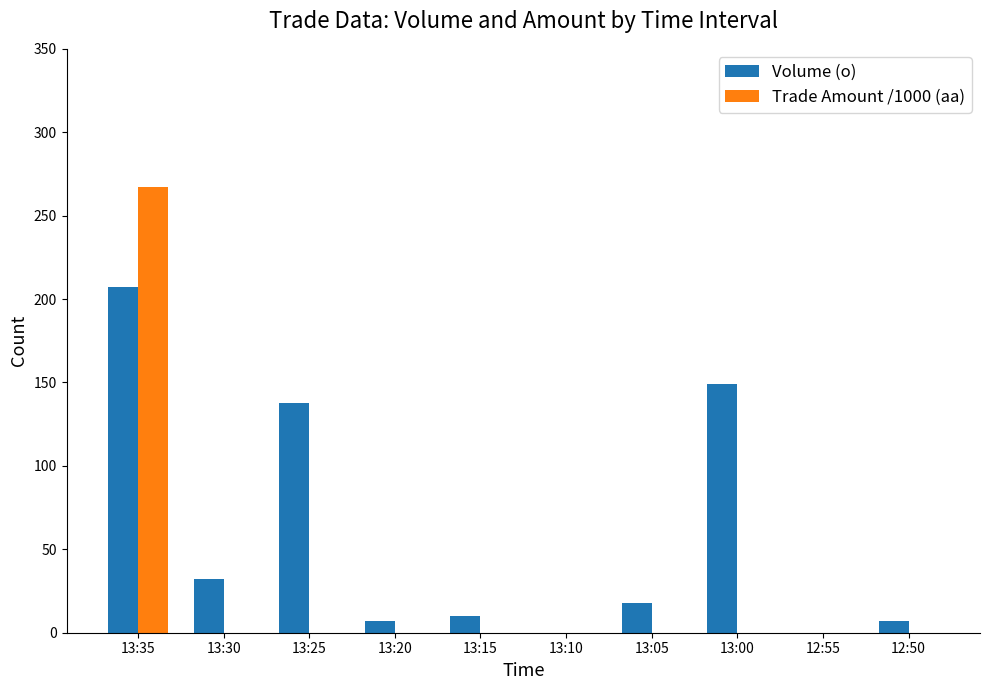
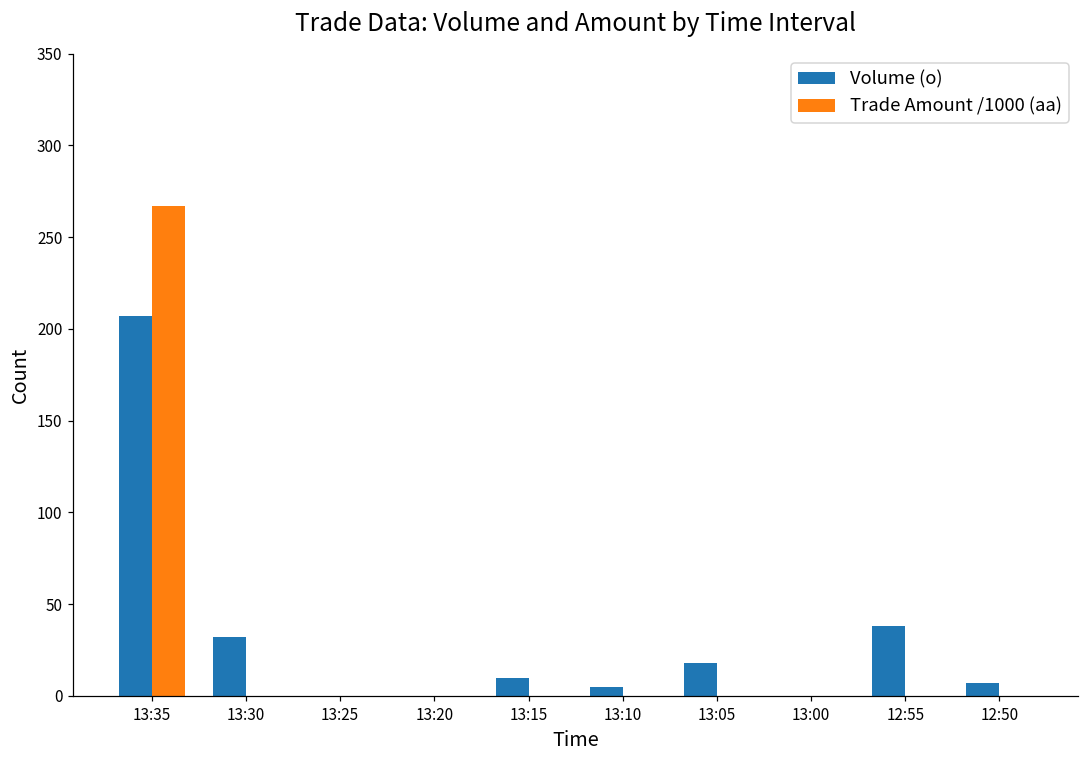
Volume (o), 13:25: 138 -> 0
Volume (o), 13:20: 7 -> 0
Volume (o), 13:10: 0 -> 5
Volume (o), 13:00: 149 -> 0
Volume (o), 12:55: 0 -> 38
